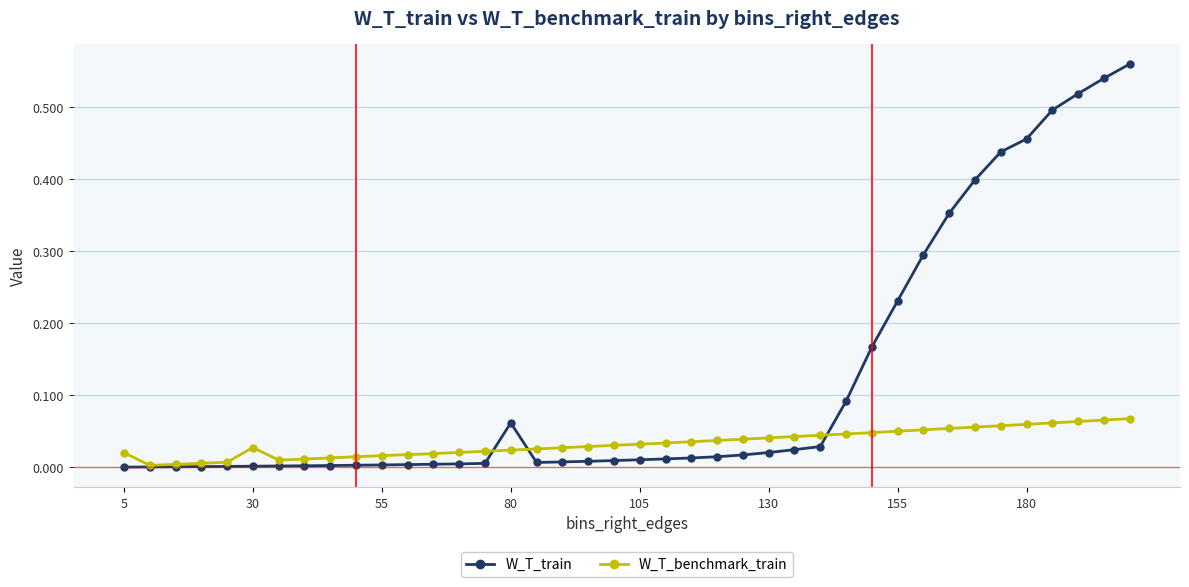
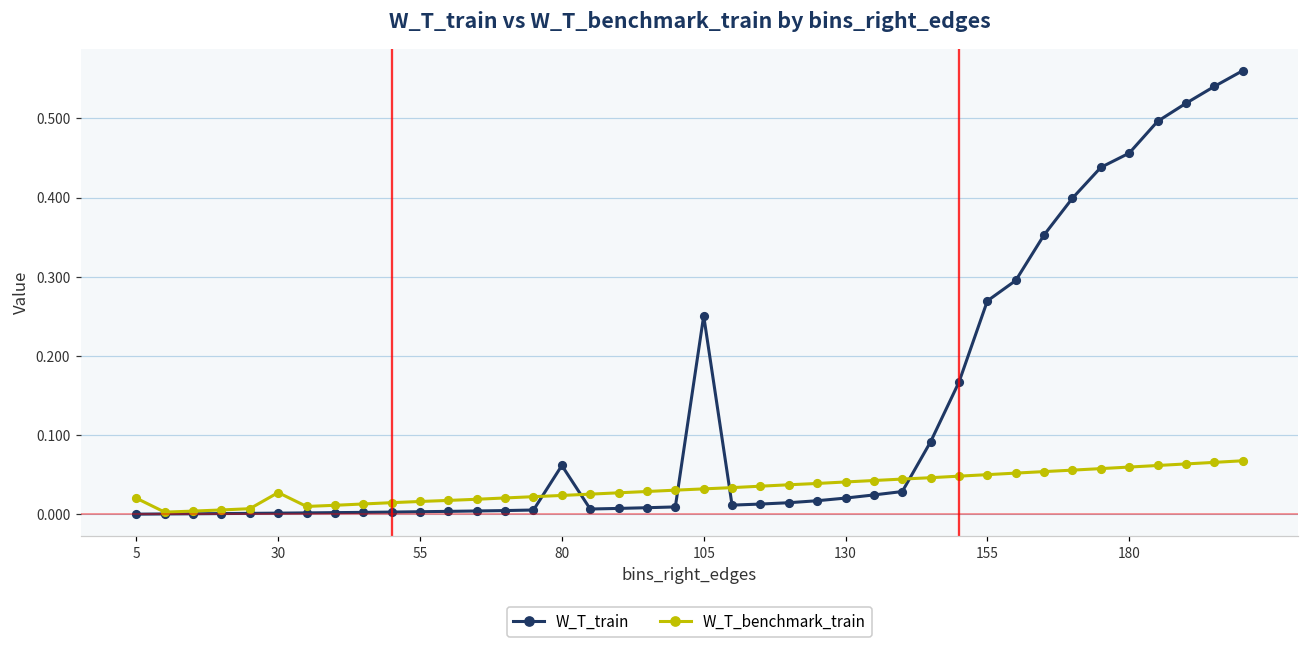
W_T_train, 105: 0.01 -> 0.25
W_T_train, 155: 0.23 -> 0.27
